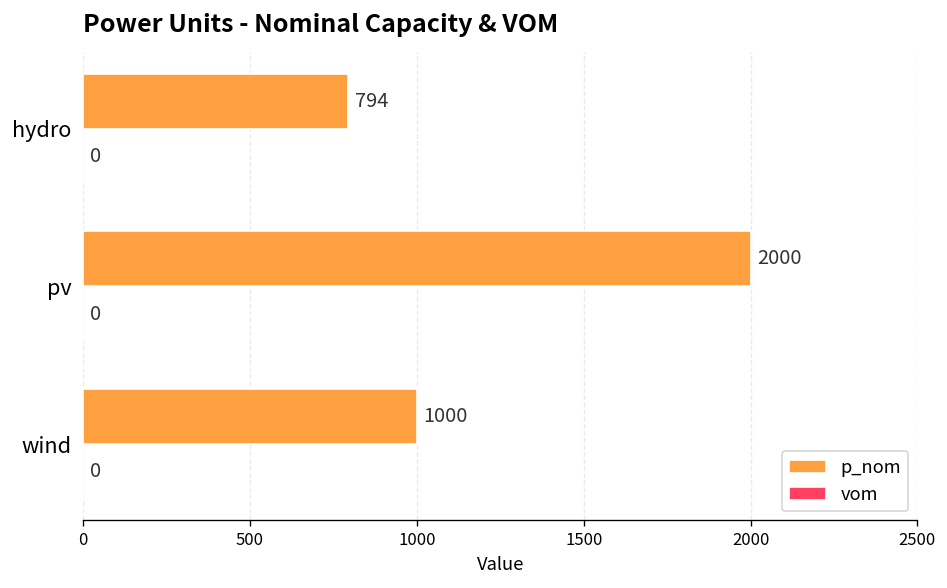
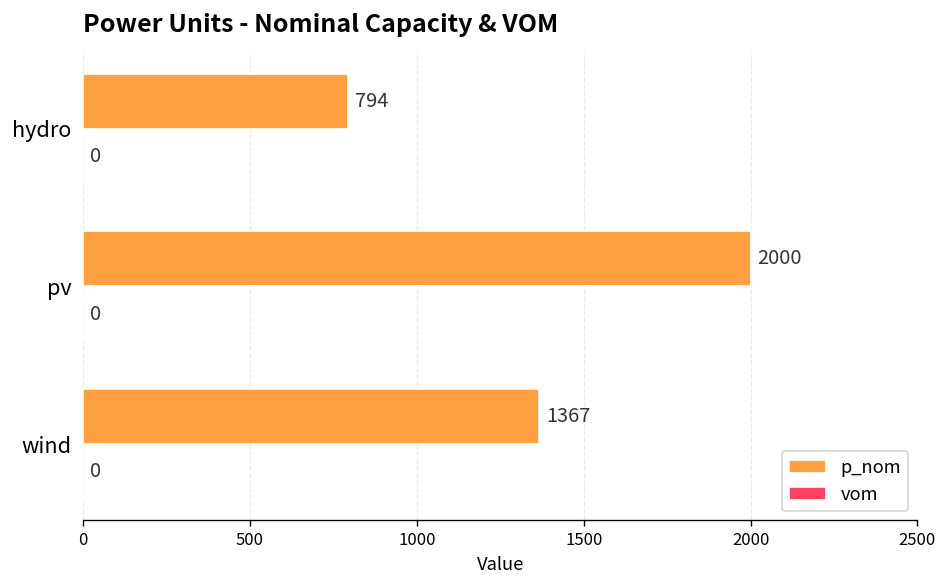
p_nom, wind: 1000 -> 1367
